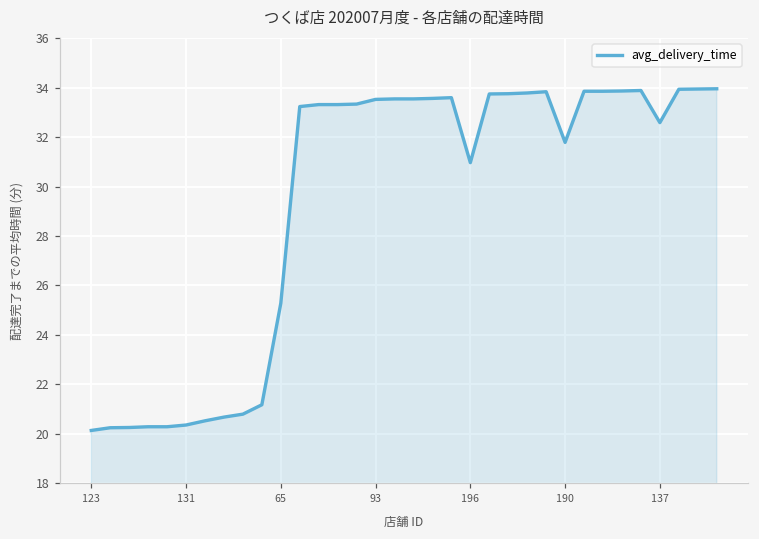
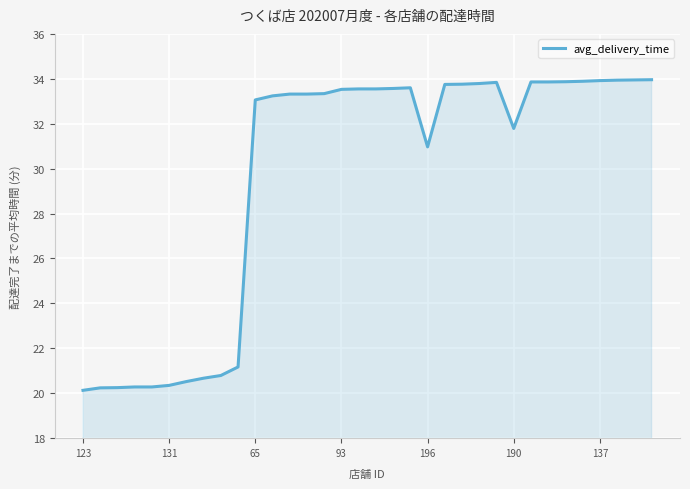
65: 25.3 -> 33.1
137: 32.6 -> 33.9
